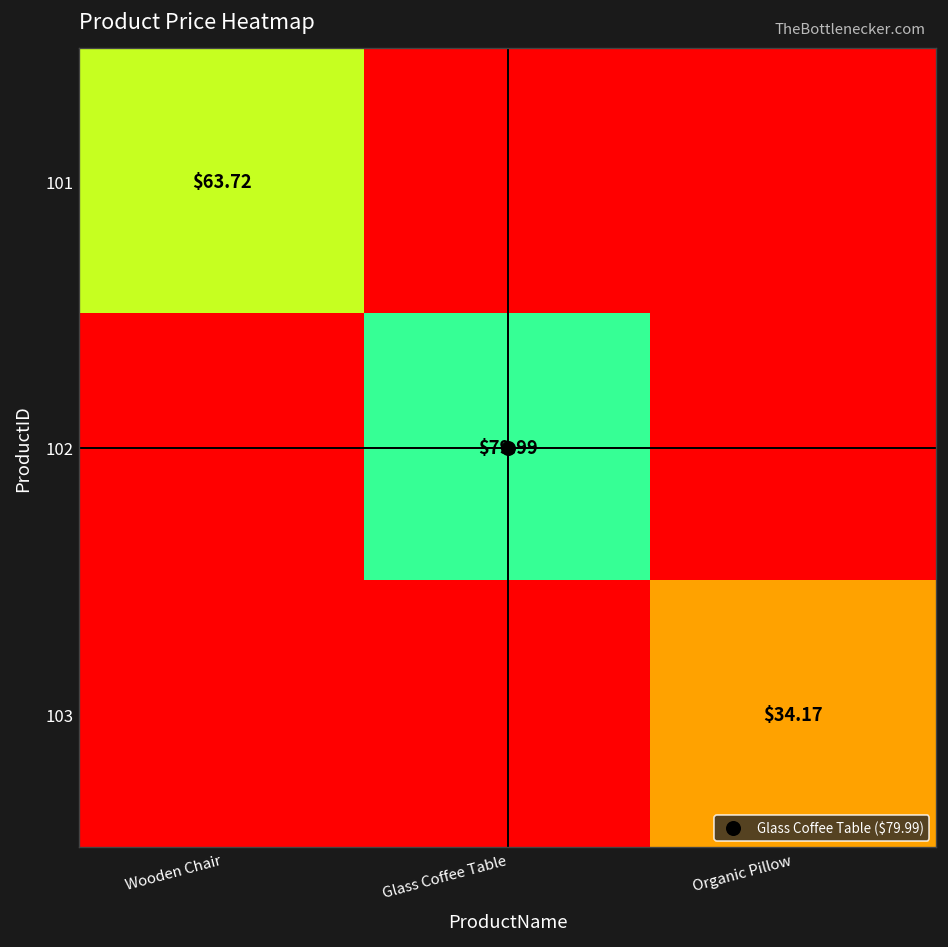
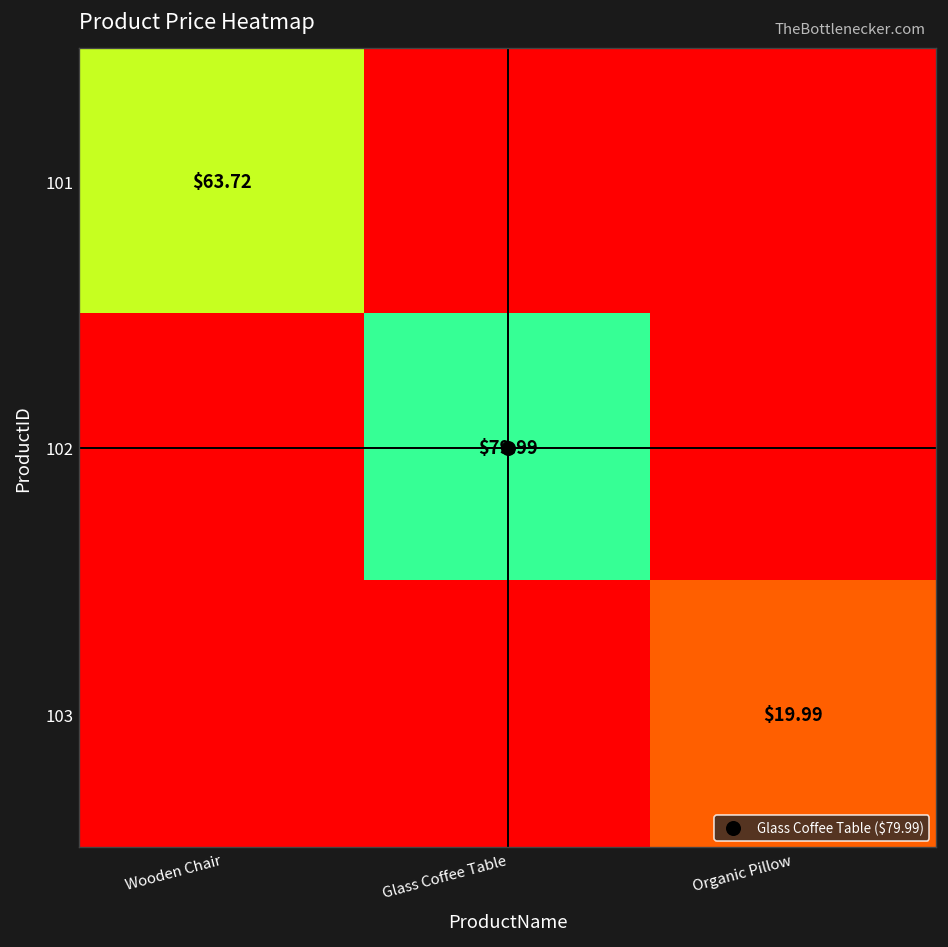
103, Organic Pillow: $34.17 -> $19.99
